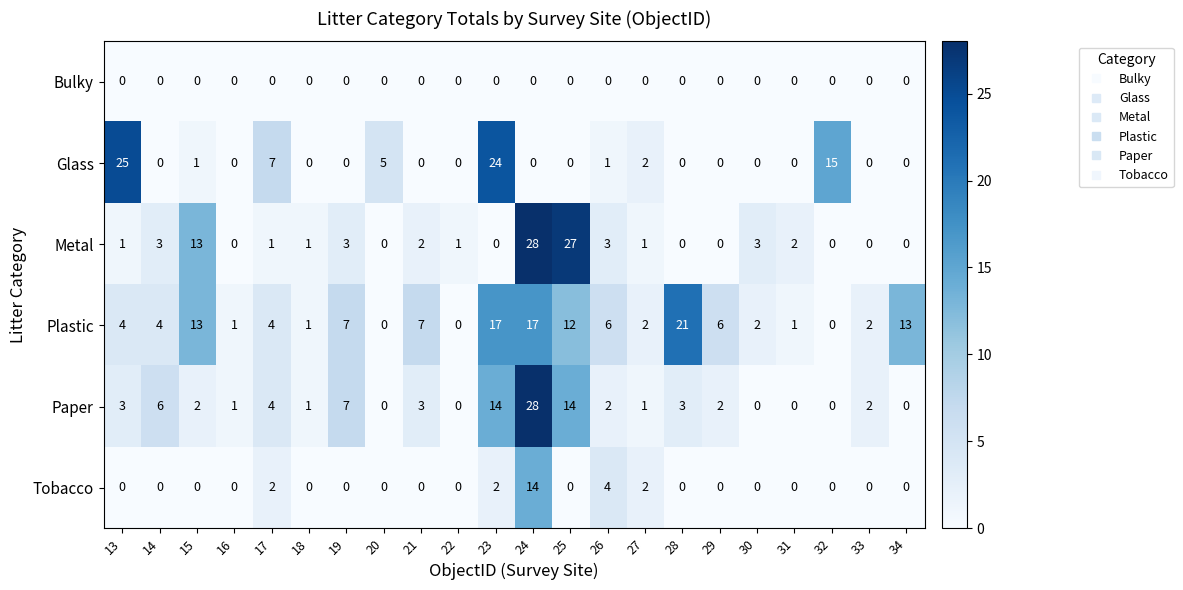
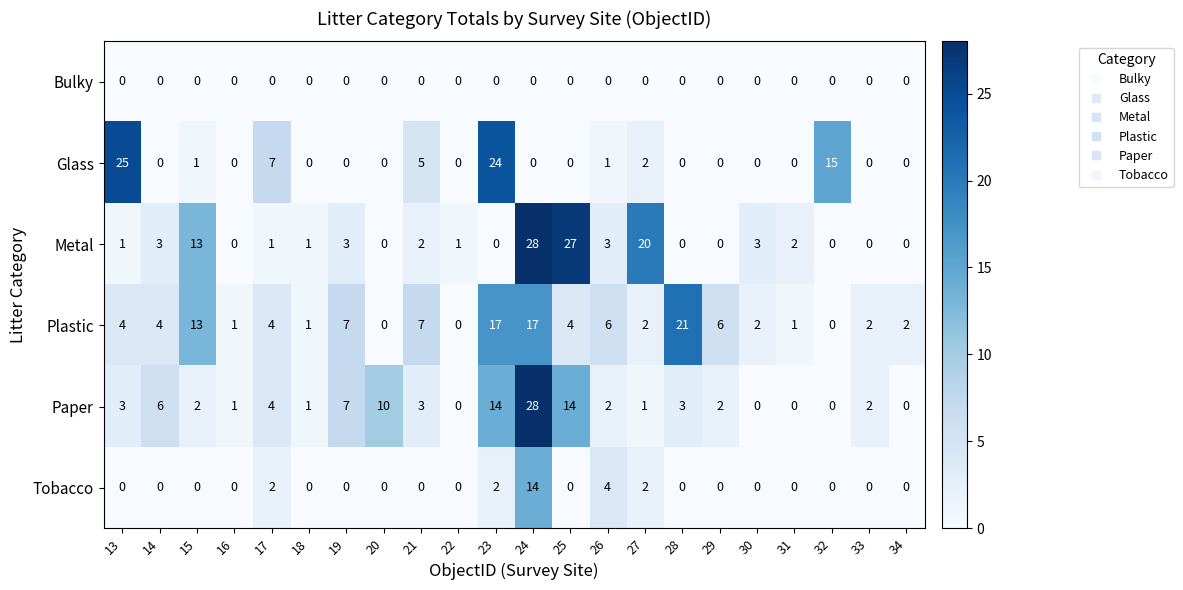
Glass, 20: 5 -> 0
Glass, 21: 0 -> 5
Metal, 27: 1 -> 20
Plastic, 25: 12 -> 4
Plastic, 34: 13 -> 2
Paper, 20: 0 -> 10
